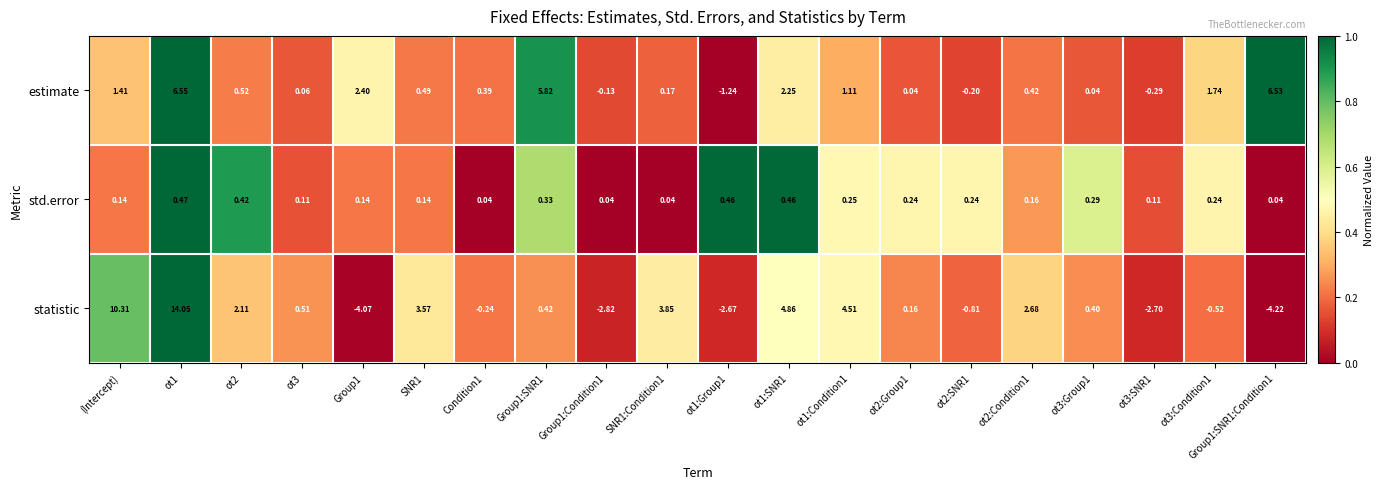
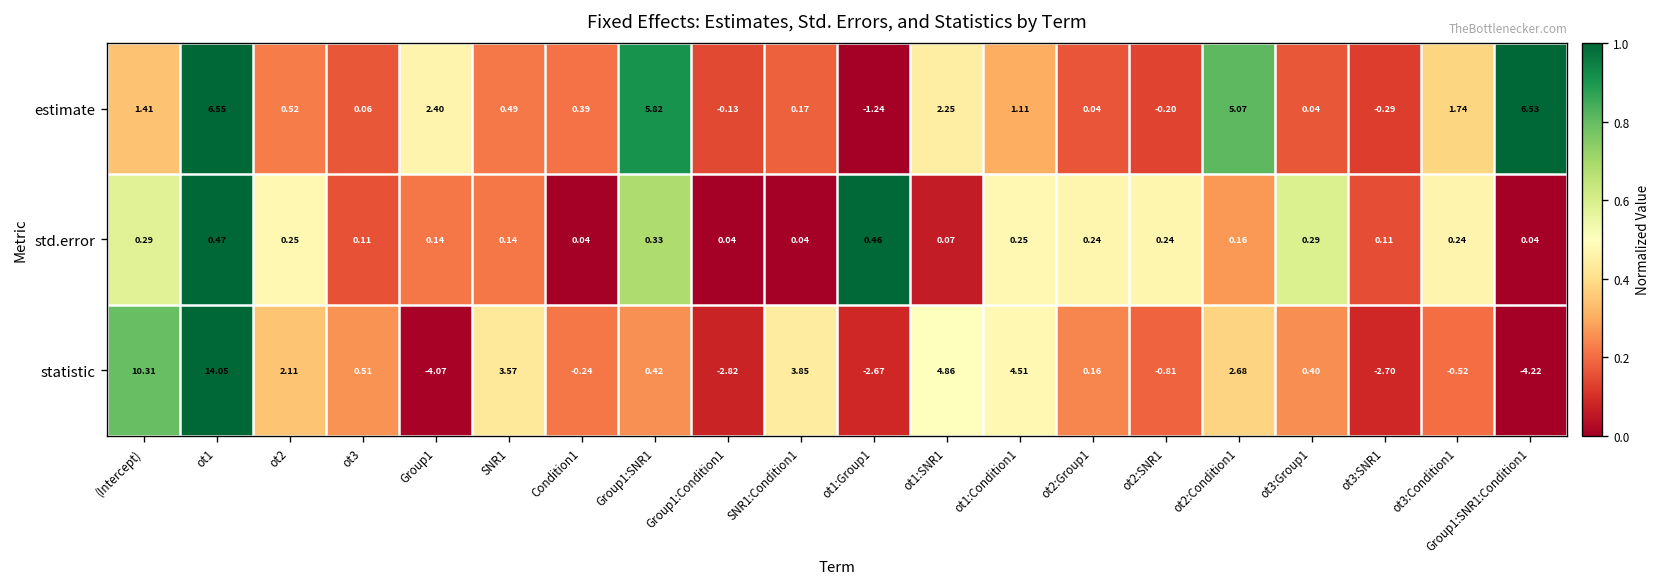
estimate, ot2:Condition1: 0.42 -> 5.07
std.error, (Intercept): 0.14 -> 0.29
std.error, ot2: 0.42 -> 0.25
std.error, ot1:SNR1: 0.46 -> 0.07
